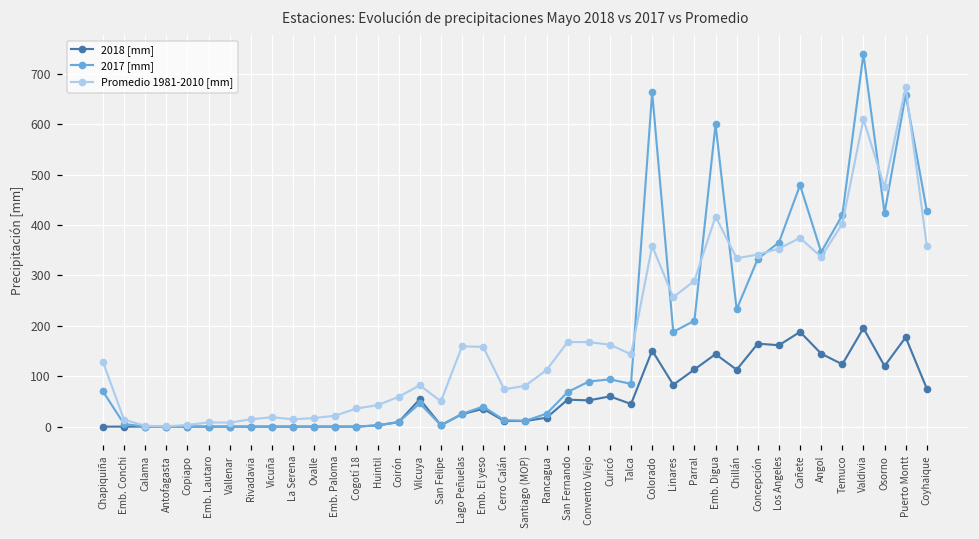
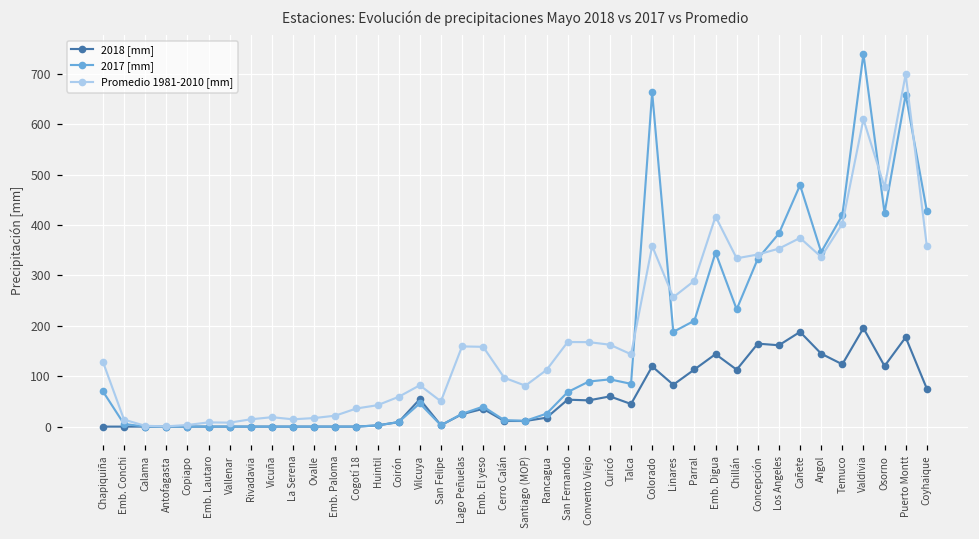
Promedio 1981-2010 [mm], Cerro Calán: 70 -> 100
2018 [mm], Colorado: 150 -> 120
2017 [mm], Emb. Digua: 600 -> 350
2017 [mm], Los Angeles: 370 -> 380
Promedio 1981-2010 [mm], Puerto Montt: 670 -> 700
